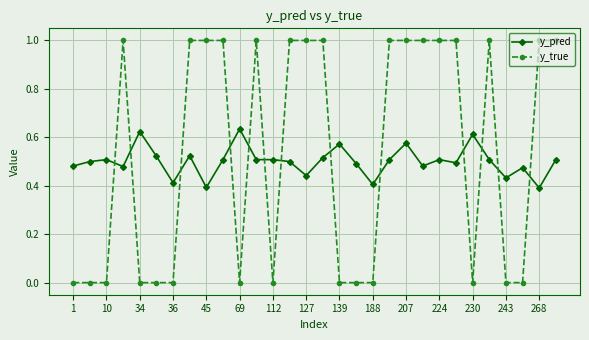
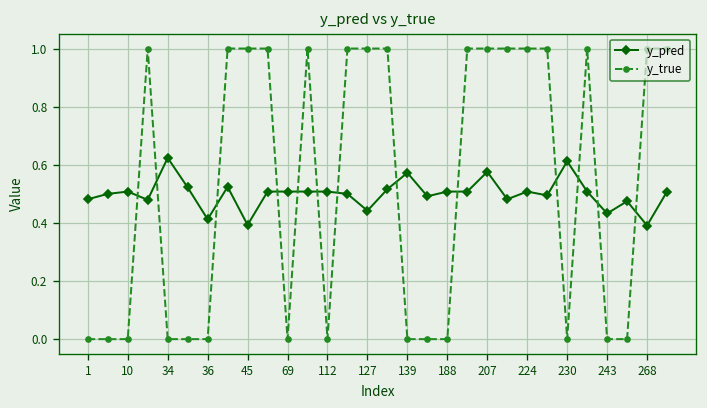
y_pred, 69: 0.63 -> 0.51
y_pred, 188: 0.41 -> 0.51
